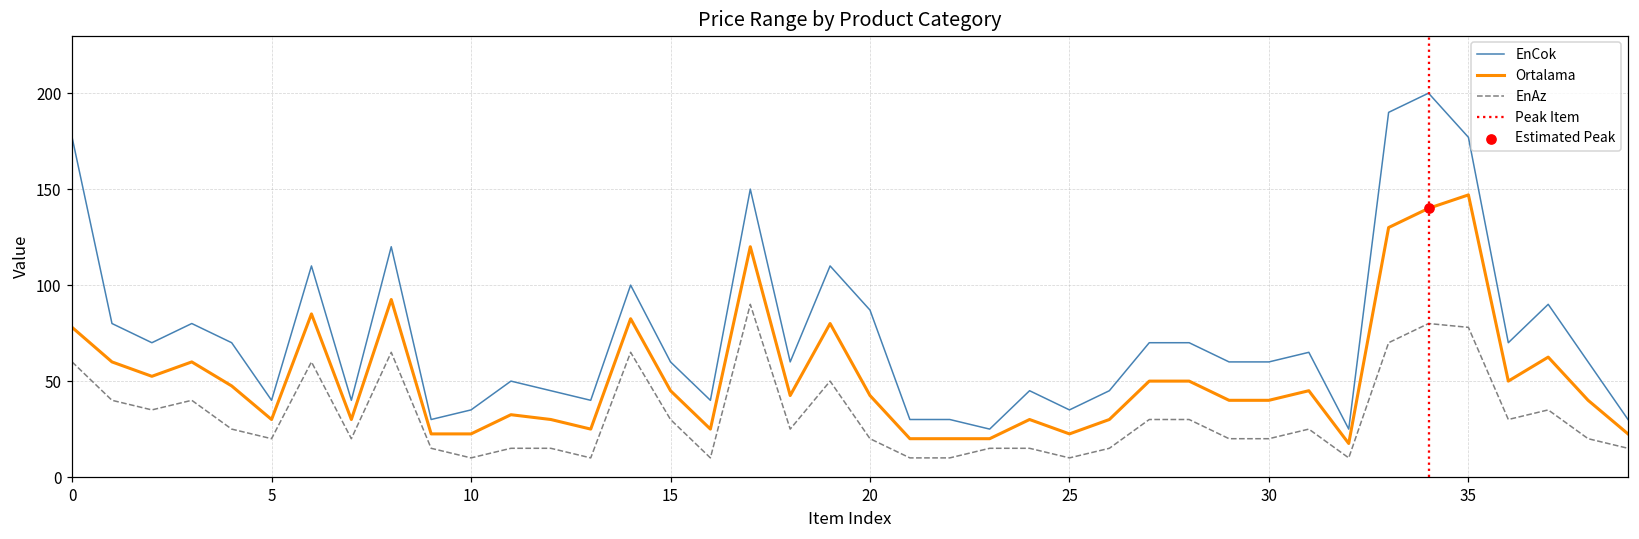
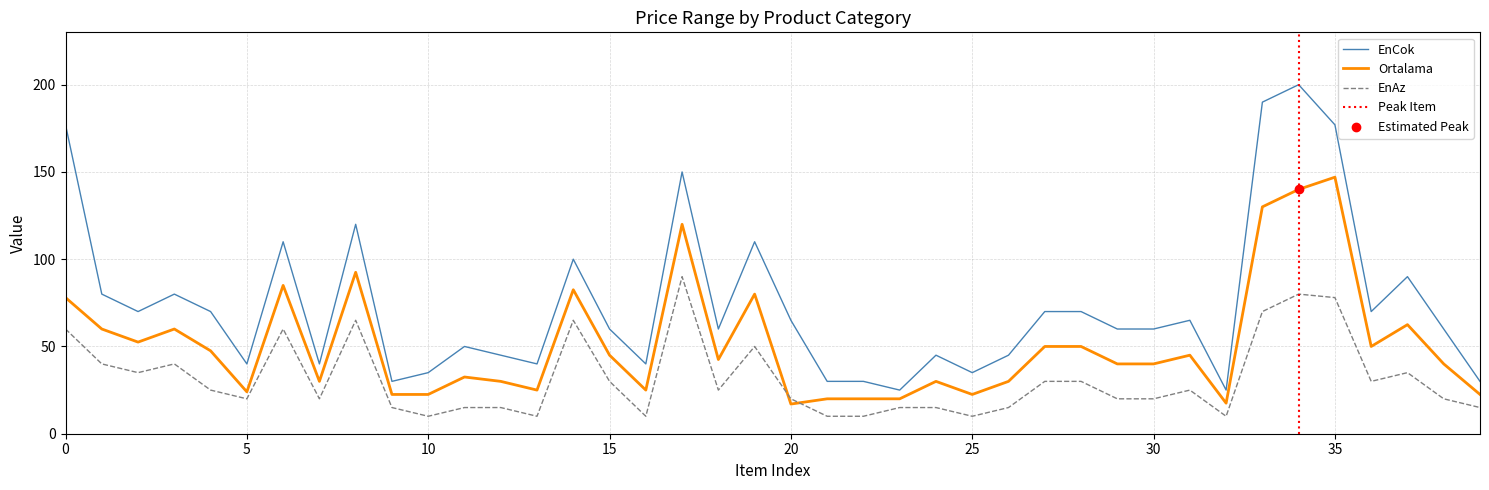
Ortalama, 5: 30 -> 24
EnCok, 20: 87 -> 65
Ortalama, 20: 43 -> 17
